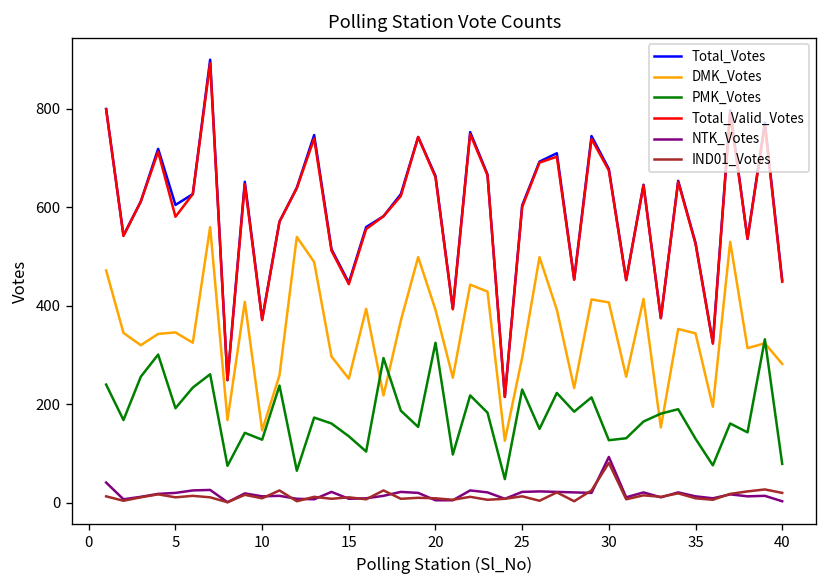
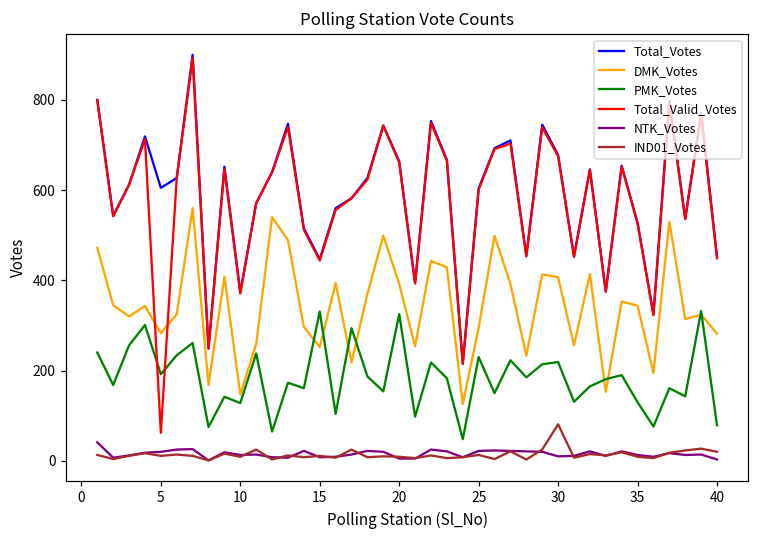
DMK_Votes, 5: 350 -> 280
Total_Valid_Votes, 5: 580 -> 60
PMK_Votes, 15: 140 -> 330
PMK_Votes, 30: 130 -> 220
NTK_Votes, 30: 90 -> 10
